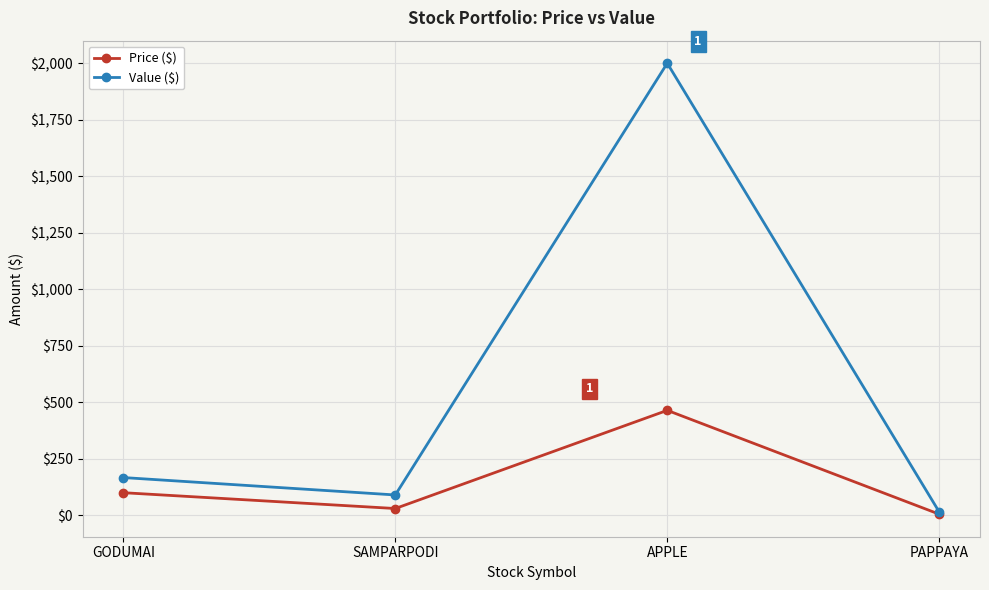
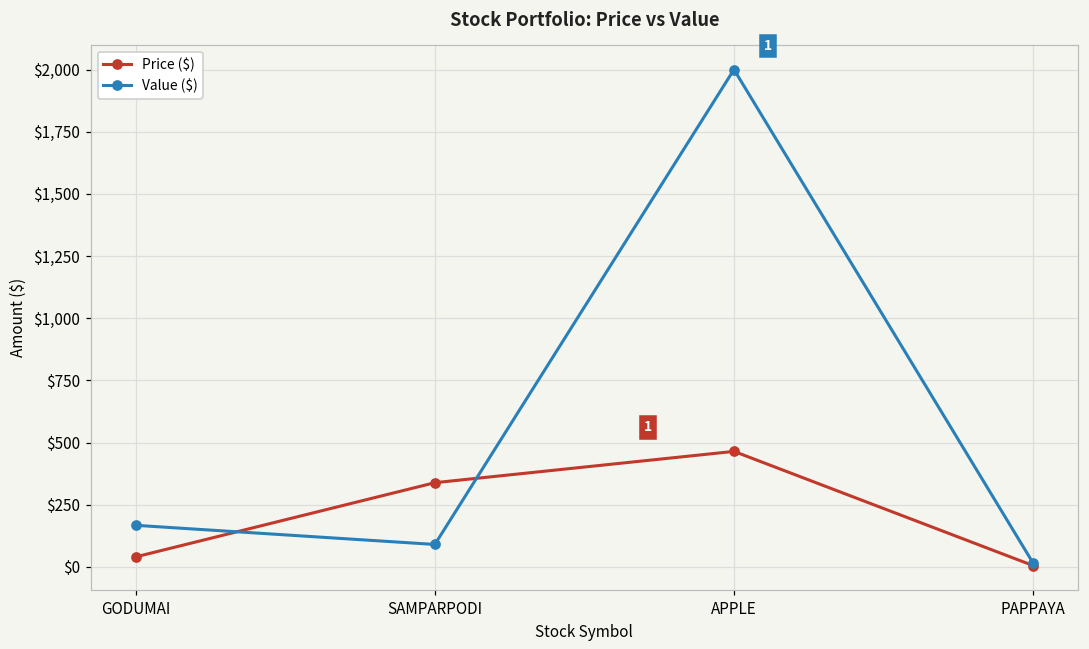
Price ($), GODUMAI: $100 -> $40
Price ($), SAMPARPODI: $30 -> $340
